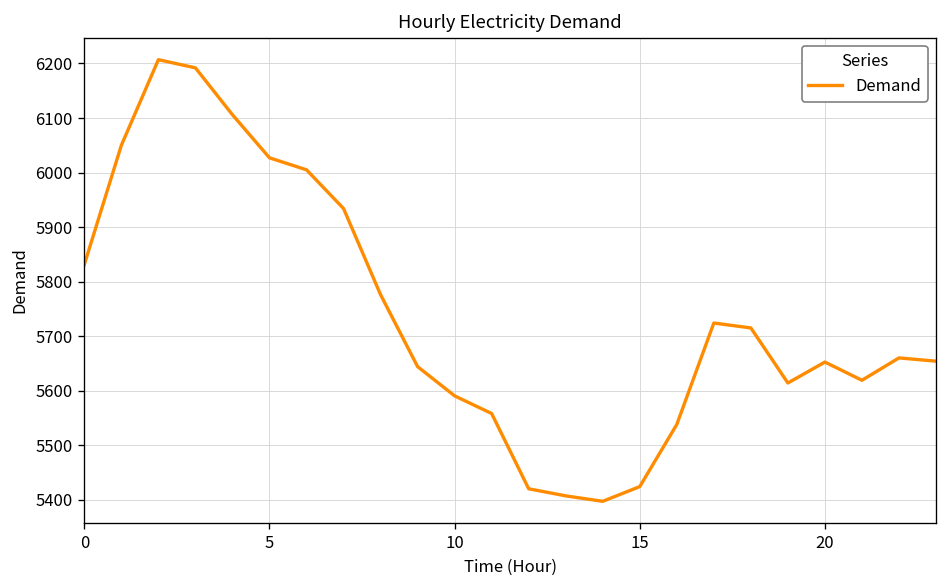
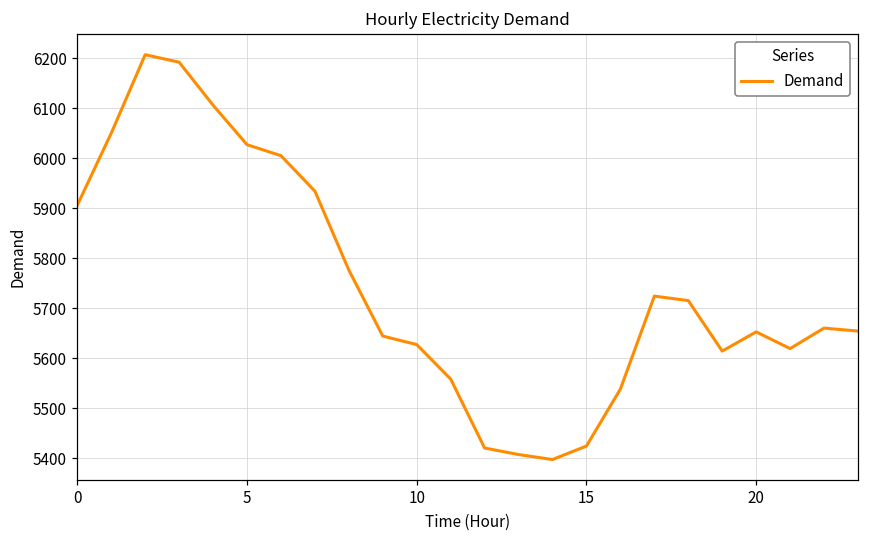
0: 5830 -> 5910
10: 5590 -> 5630
